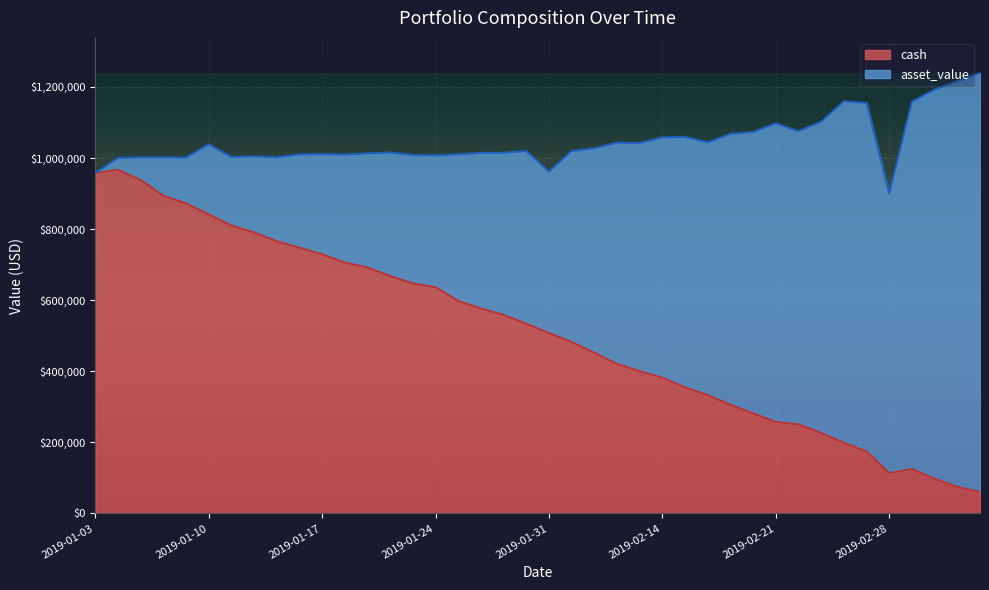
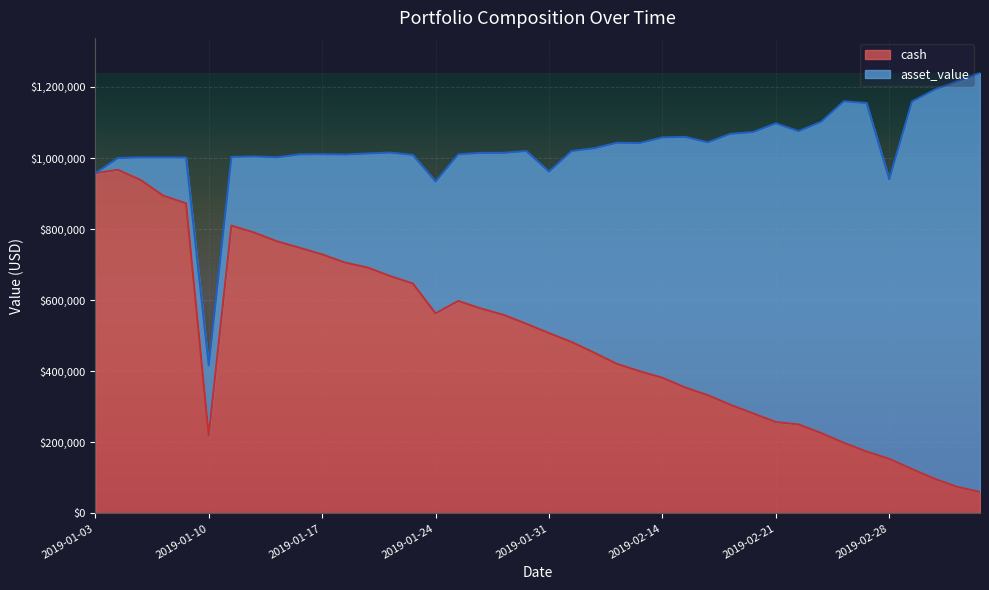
cash, 2019-01-10: $840,000 -> $220,000
cash, 2019-01-24: $640,000 -> $560,000
cash, 2019-02-28: $110,000 -> $150,000
